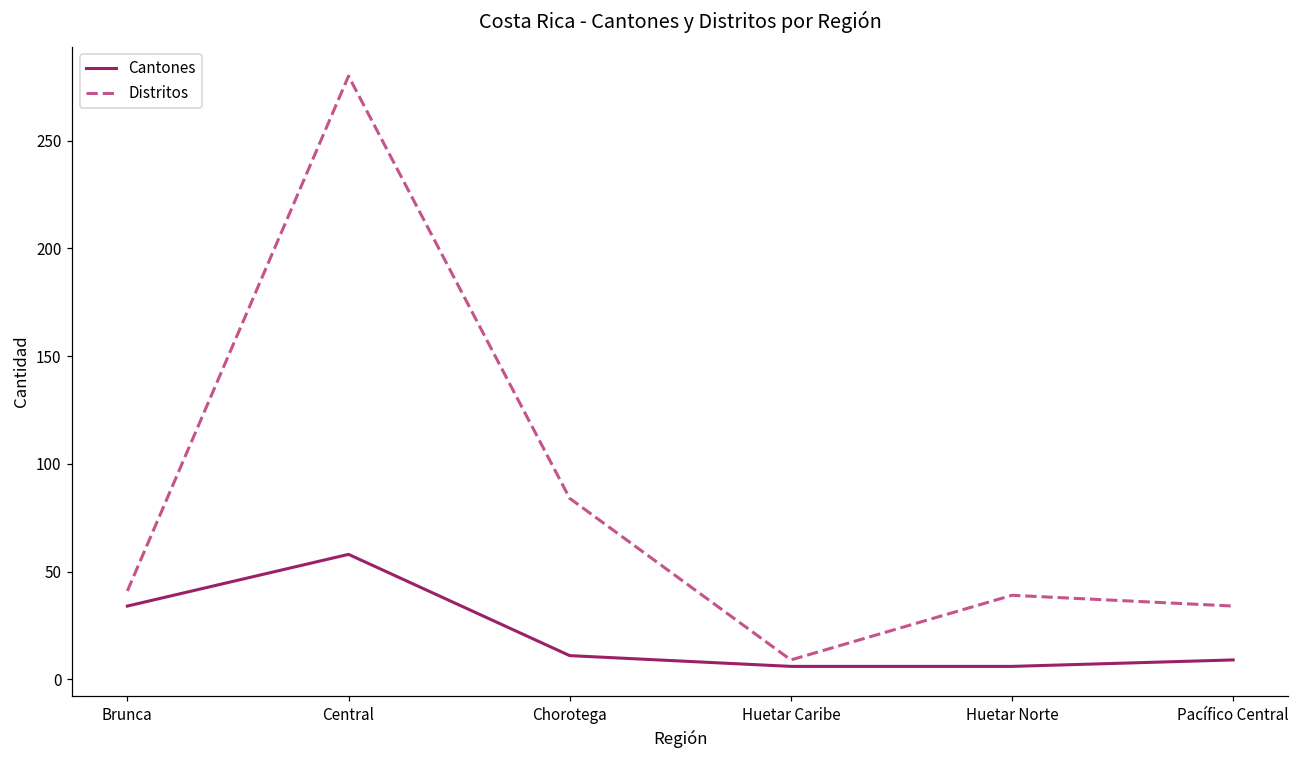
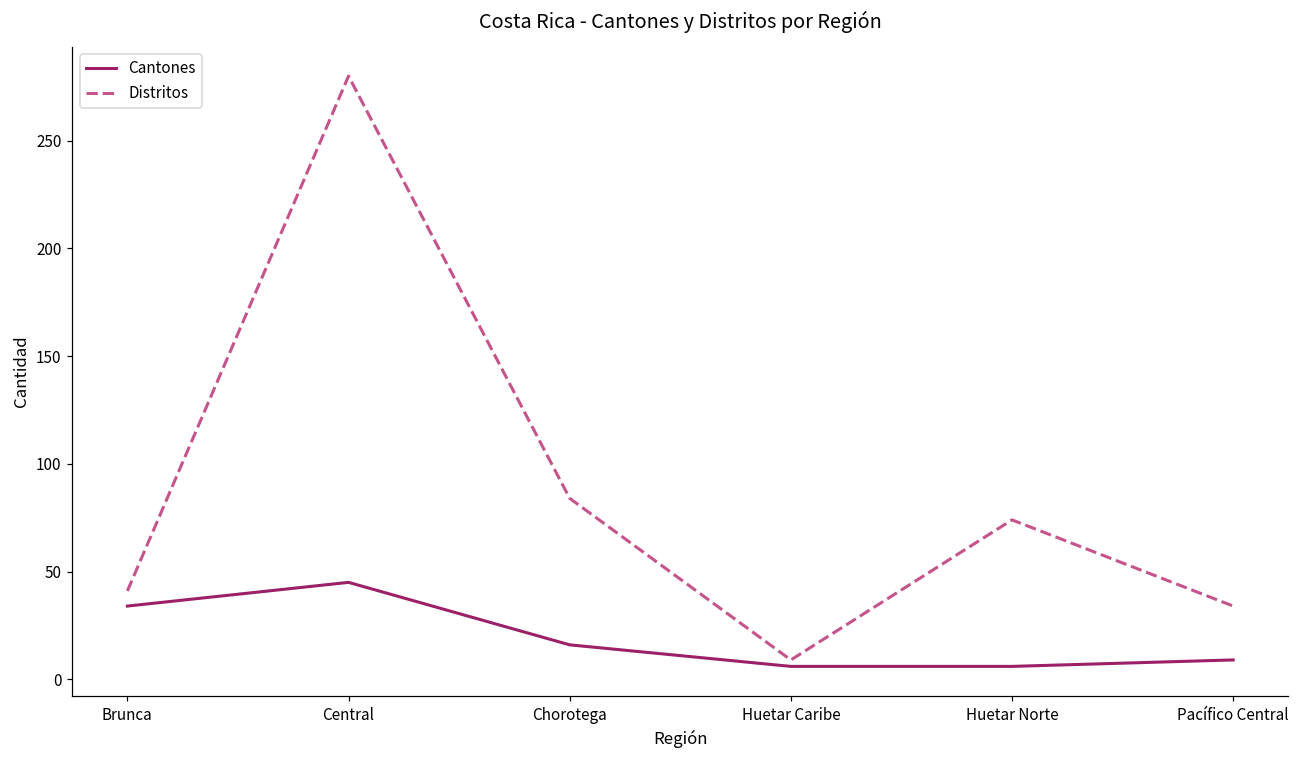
Cantones, Central: 58 -> 45
Cantones, Chorotega: 11 -> 16
Distritos, Huetar Norte: 39 -> 74
